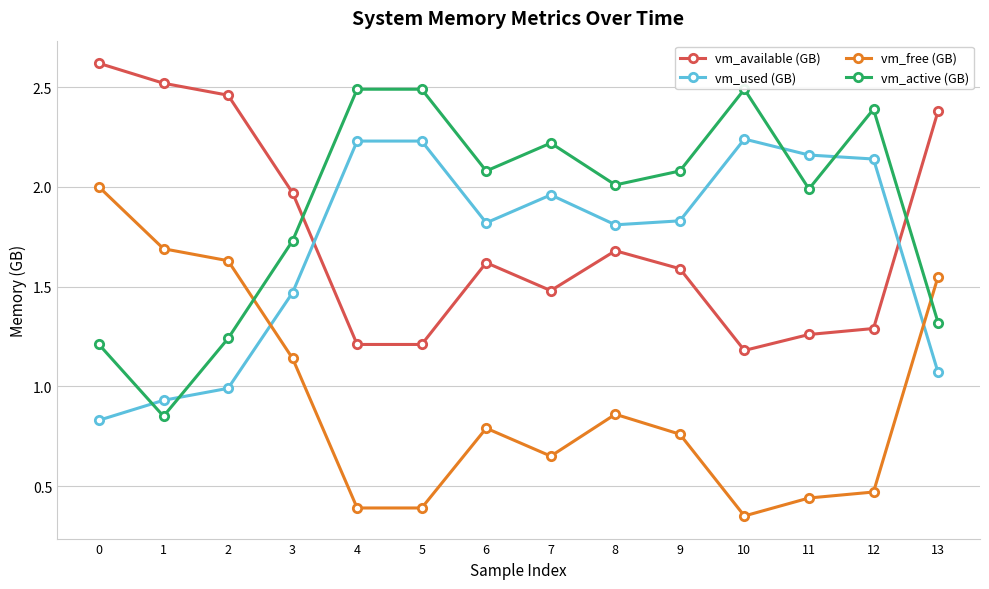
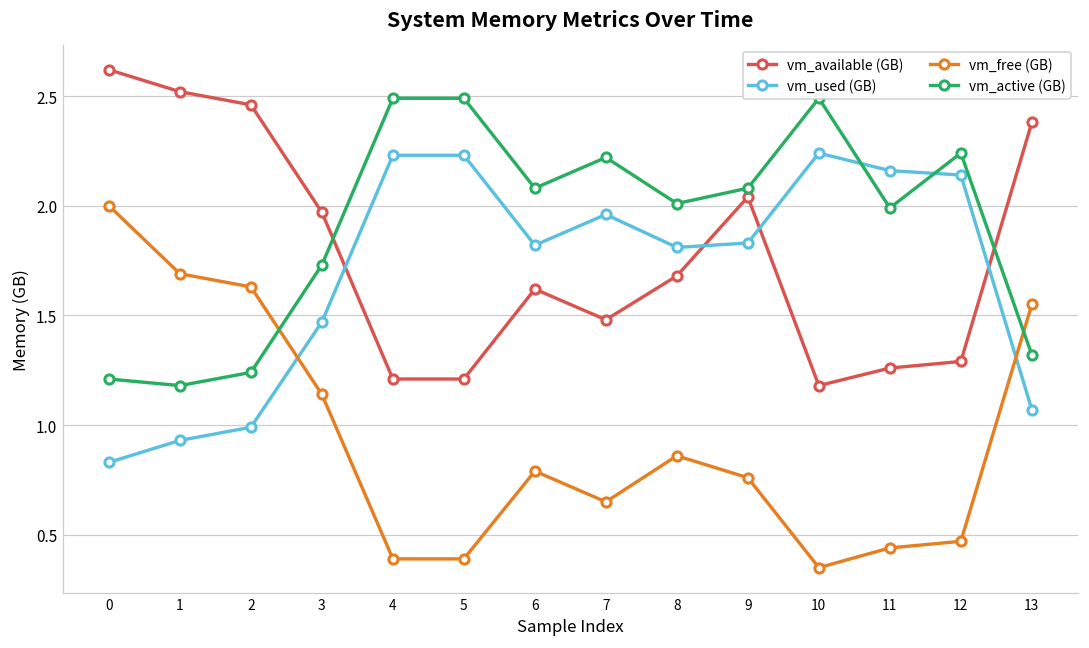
vm_active (GB), 1: 0.85 -> 1.18
vm_available (GB), 9: 1.59 -> 2.04
vm_active (GB), 12: 2.39 -> 2.24
